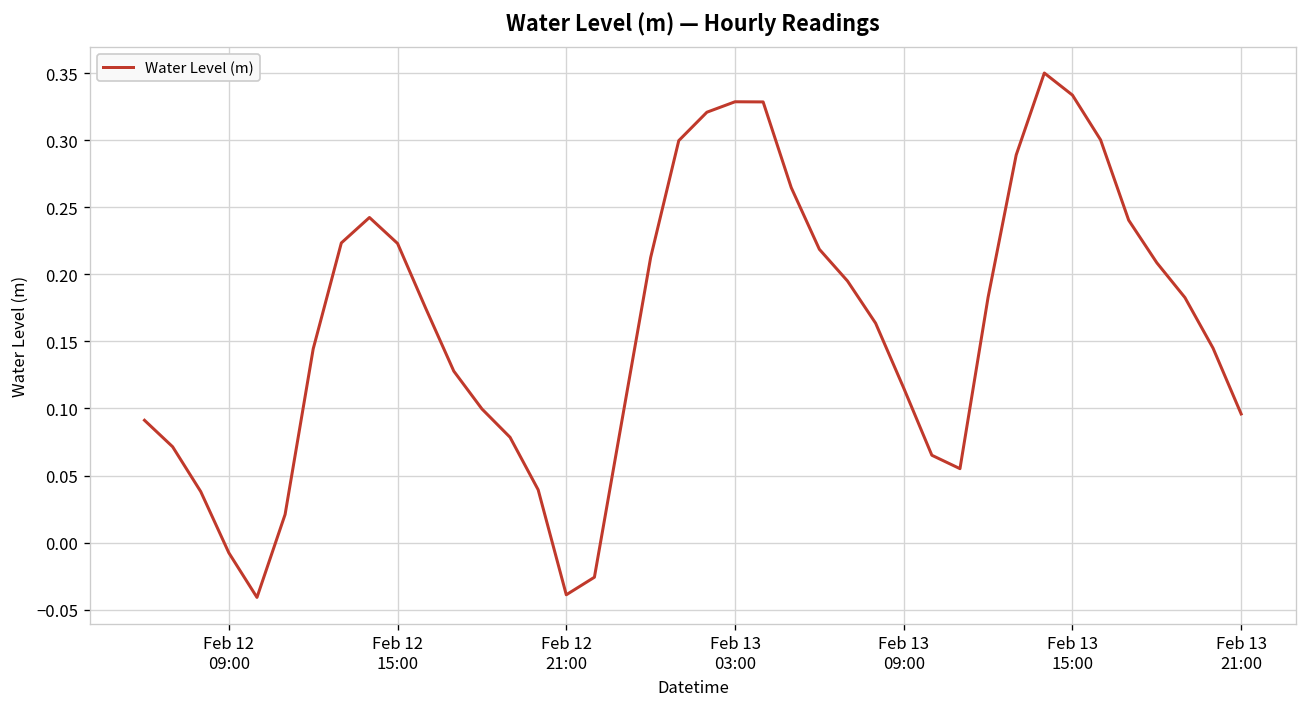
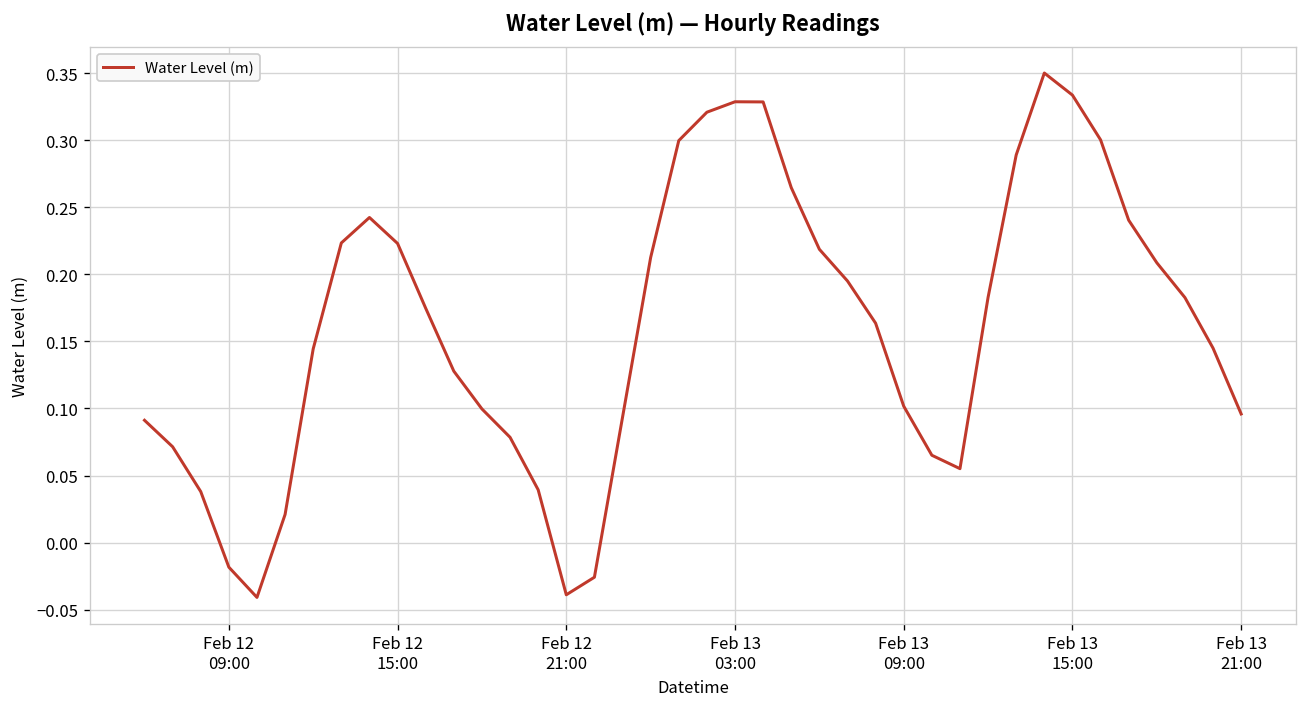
Feb 12 09:00: -0.008 -> -0.018
Feb 13 09:00: 0.115 -> 0.102
